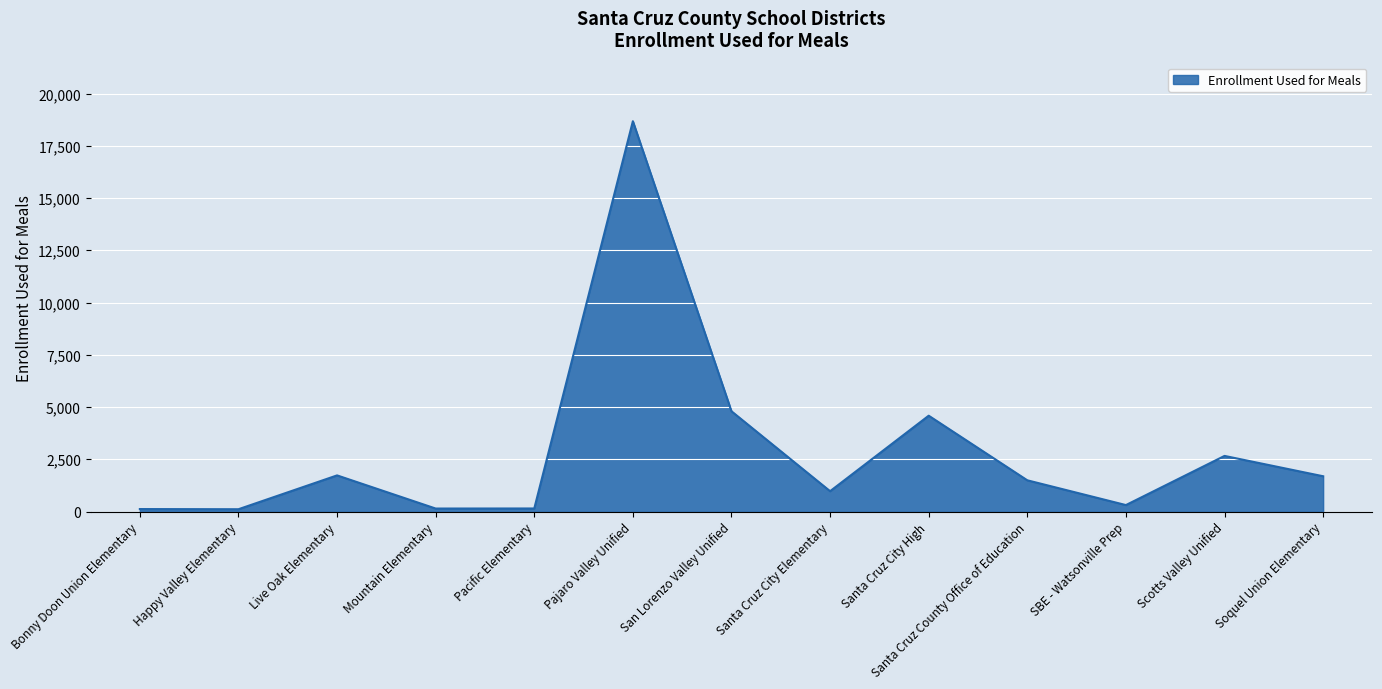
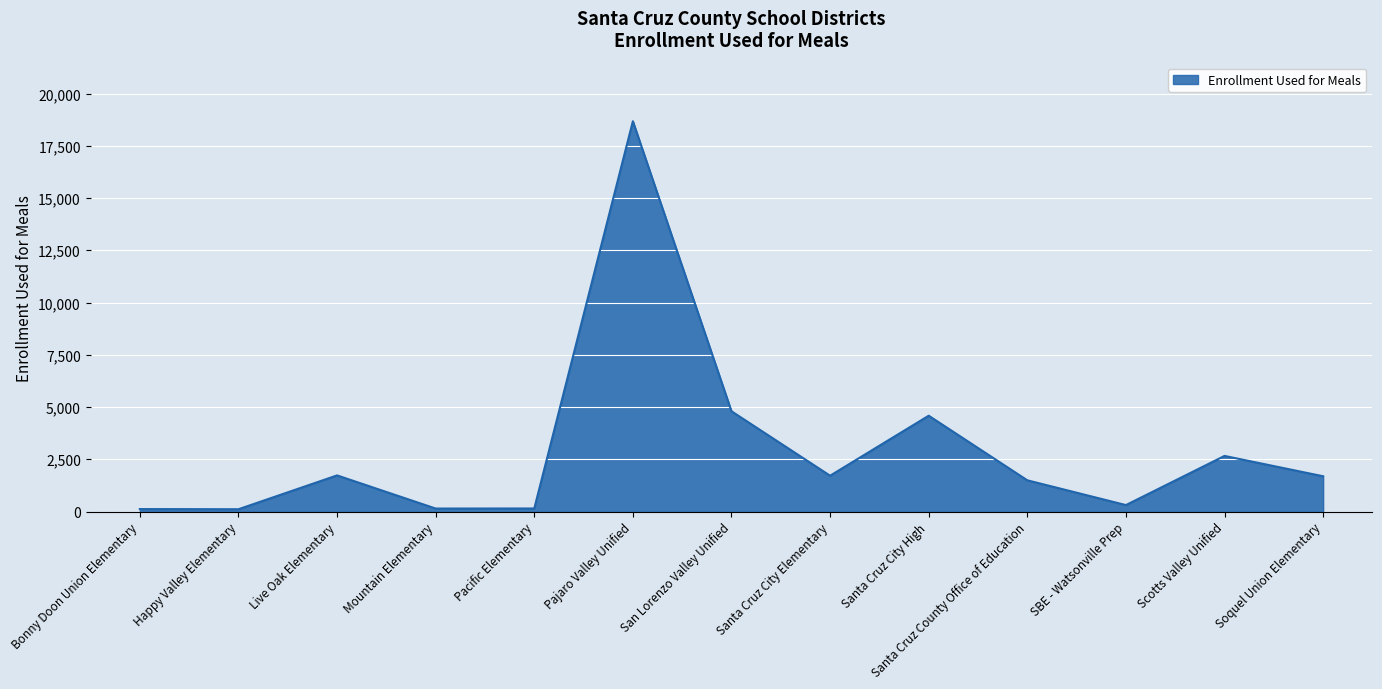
Santa Cruz City Elementary: 1,000 -> 1,700
